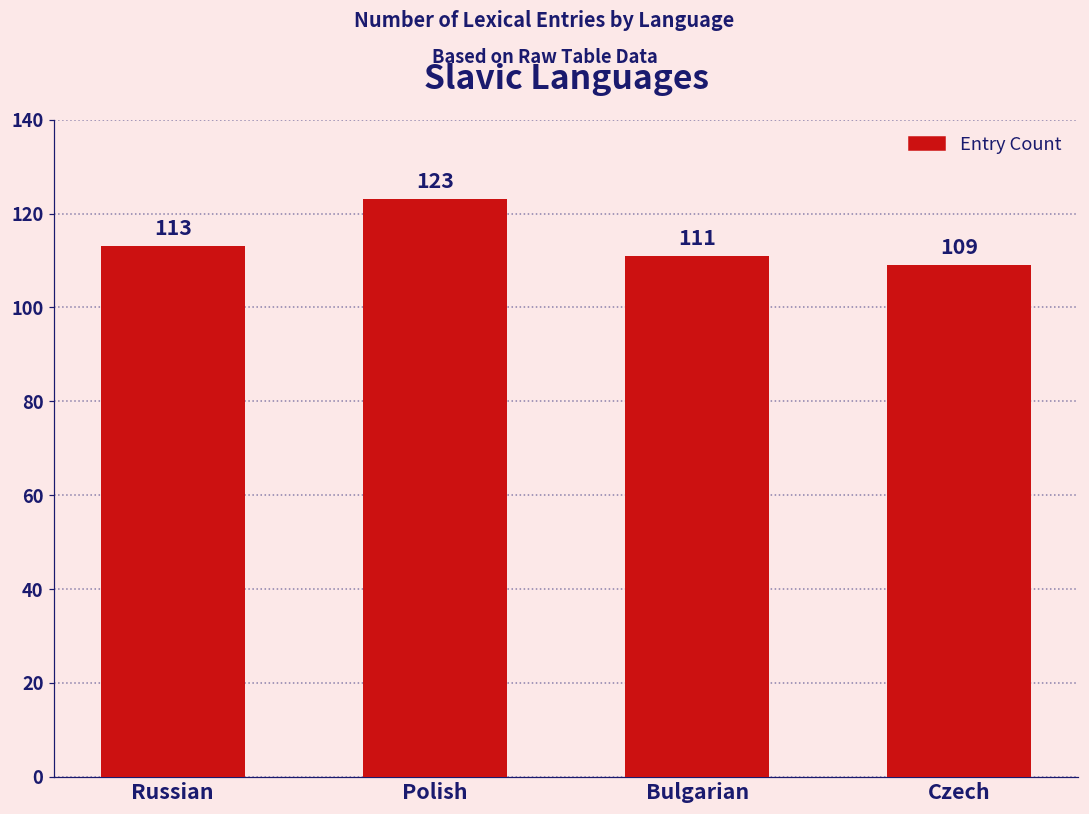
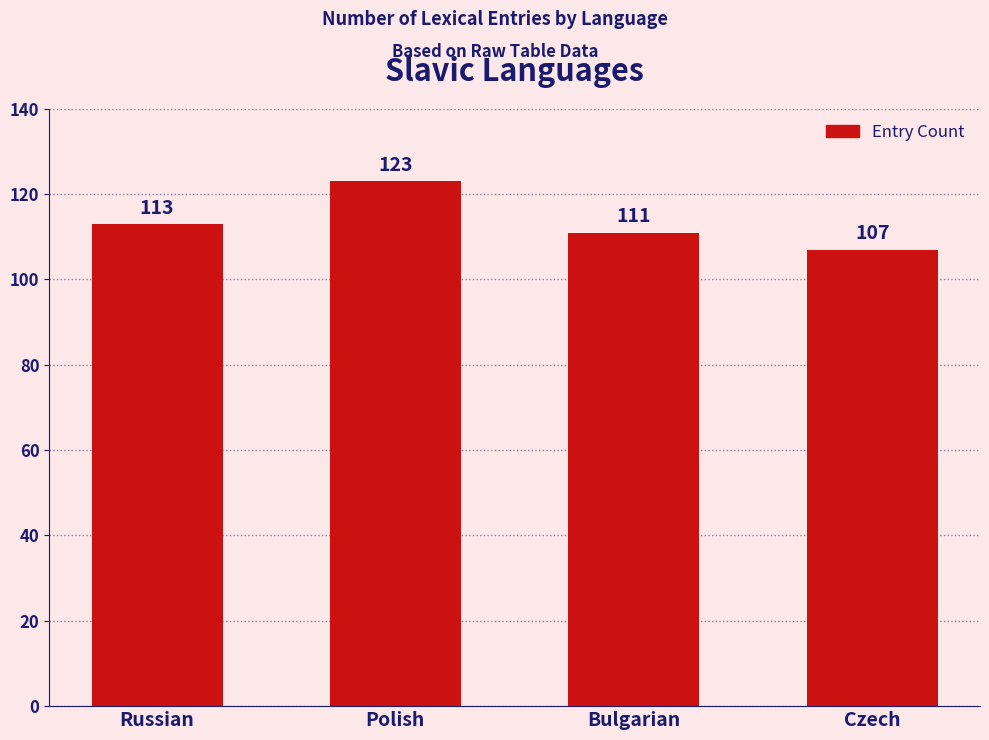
Czech: 109 -> 107
